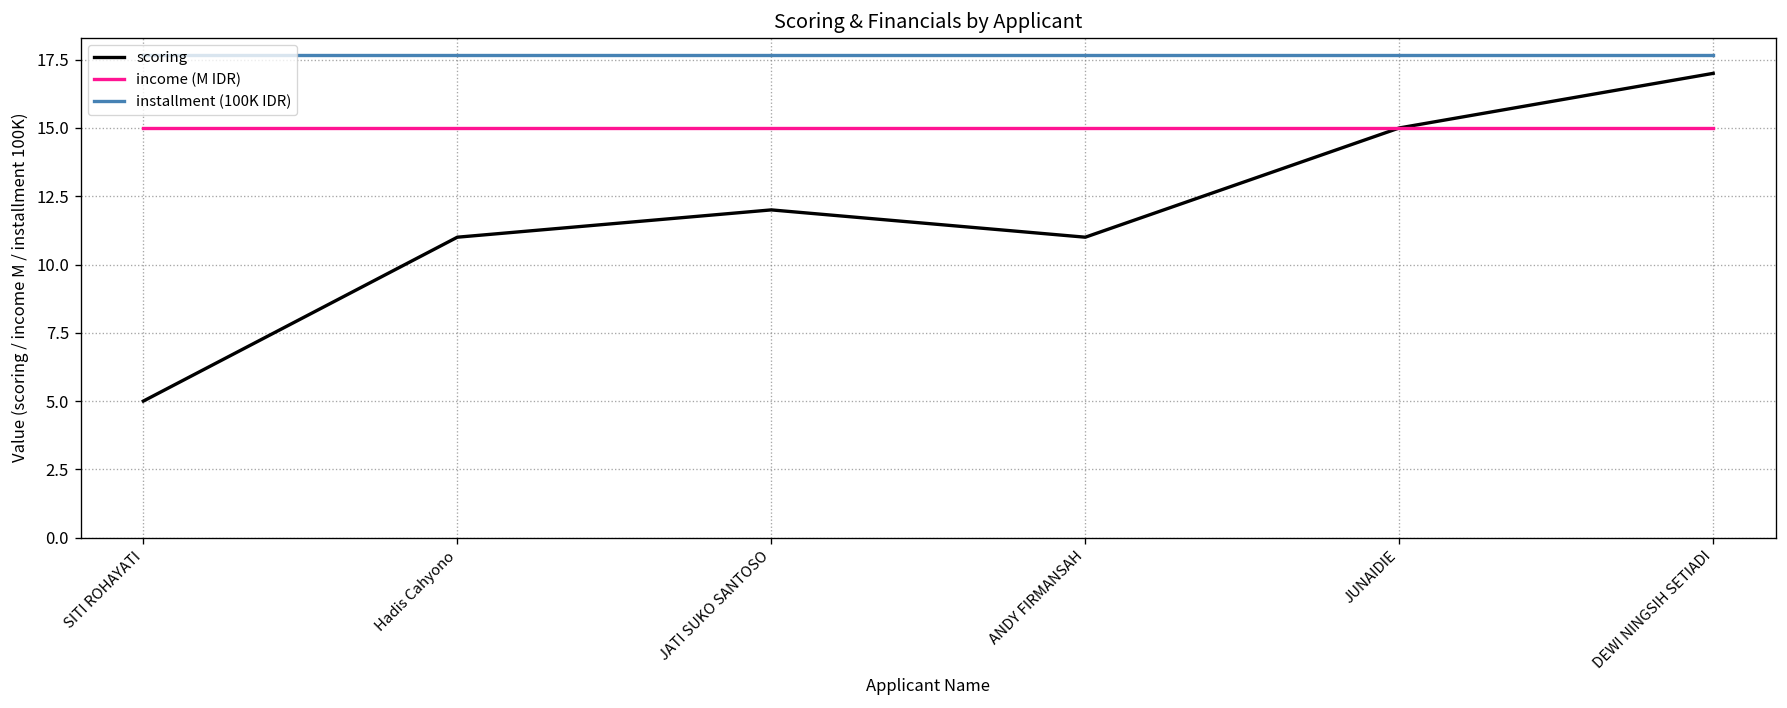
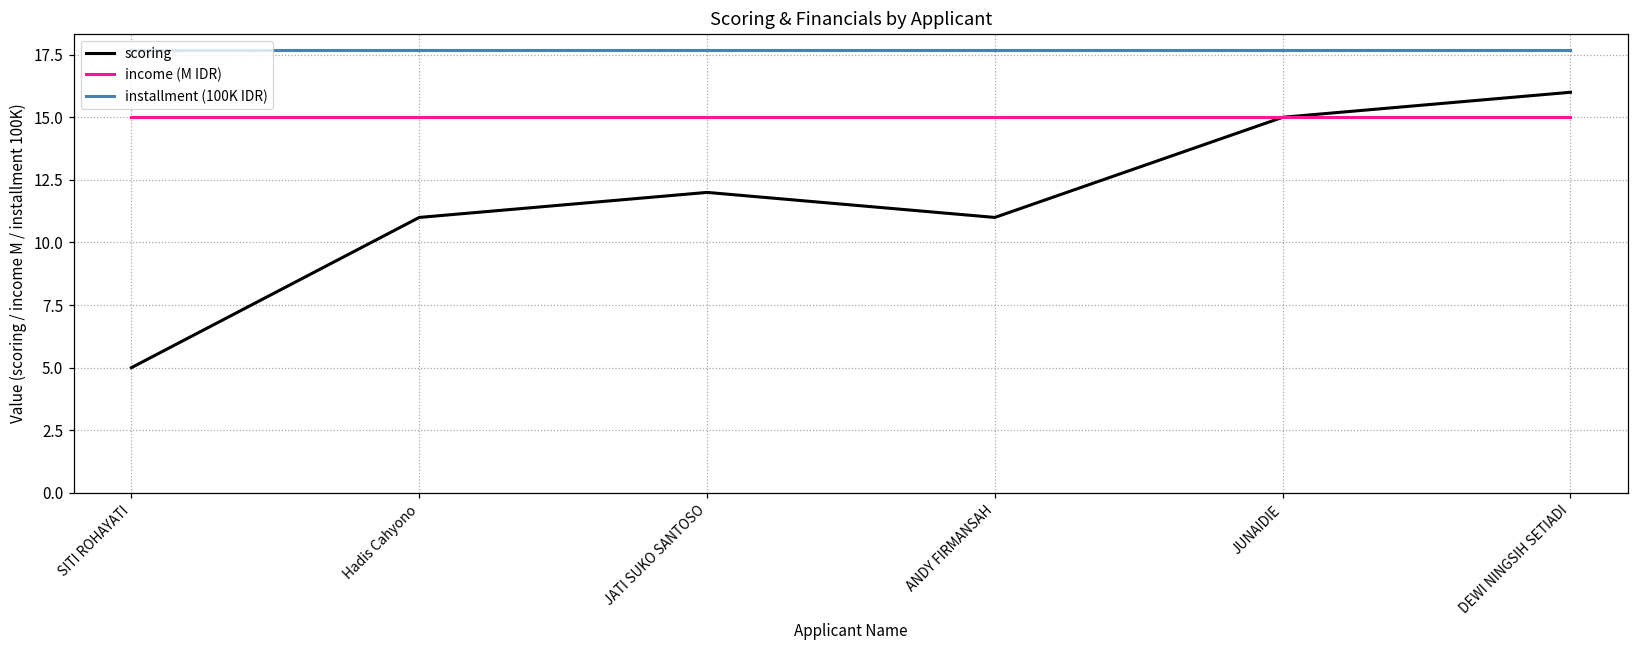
scoring, DEWI NINGSIH SETIADI: 17 -> 16
